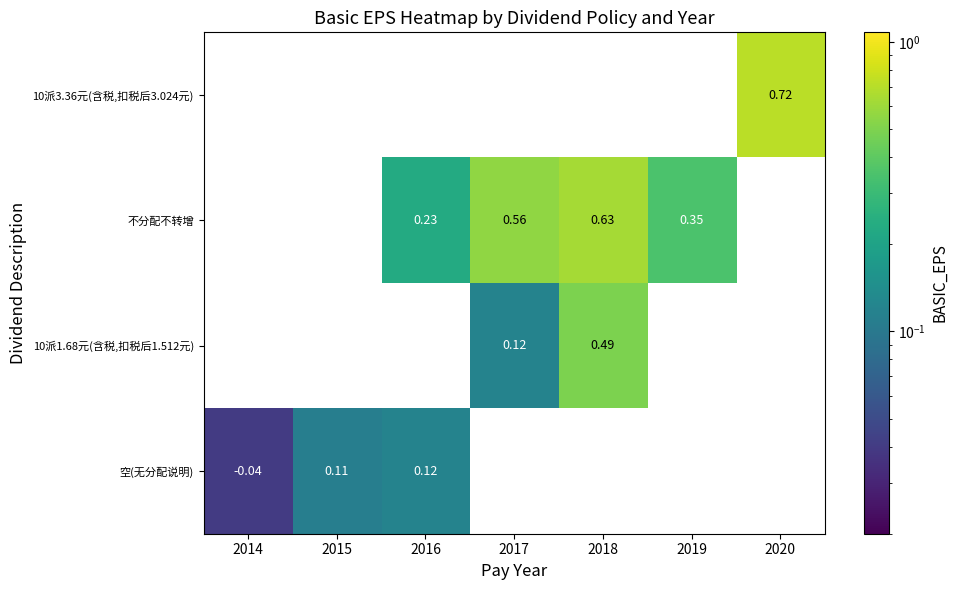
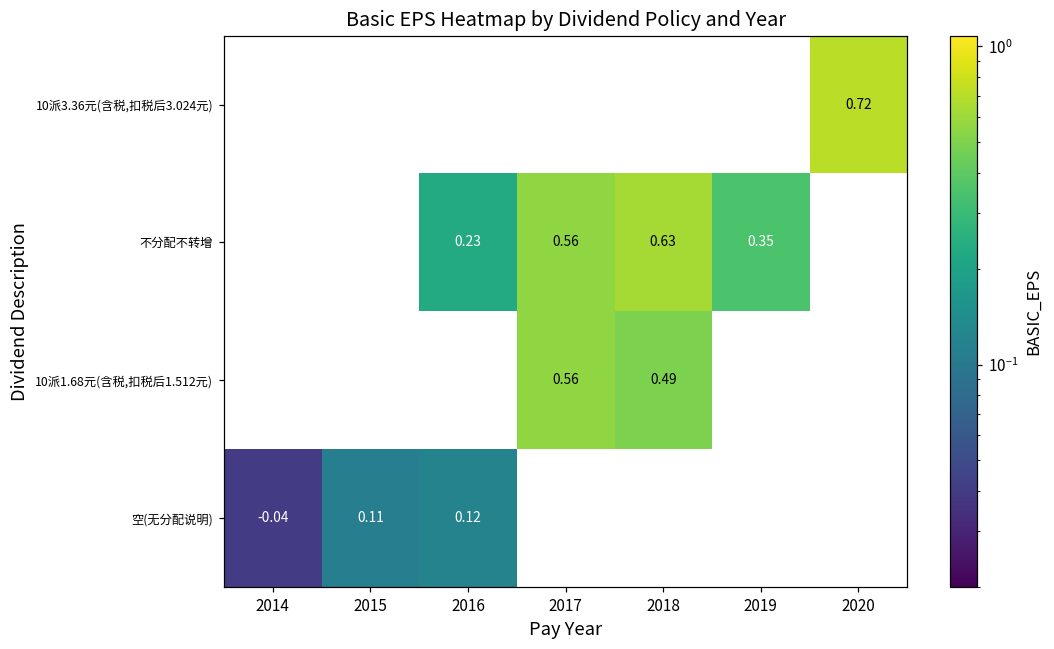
10派1.68元(含税,扣税后1.512元), 2017: 0.12 -> 0.56
